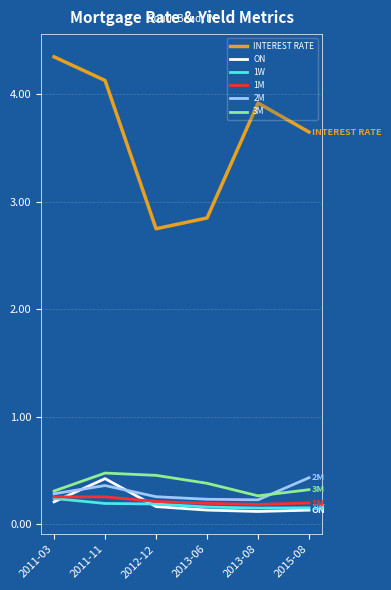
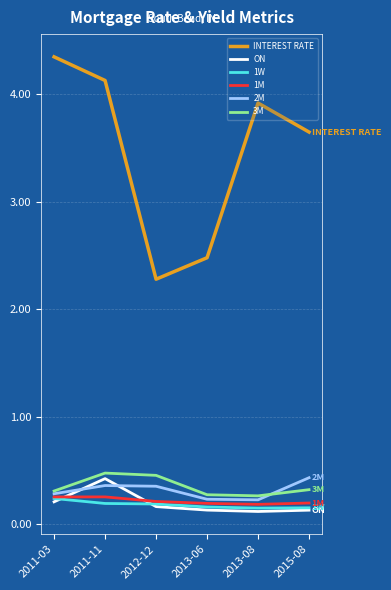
INTEREST RATE, 2012-12: 2.75 -> 2.28
2M, 2012-12: 0.26 -> 0.35
INTEREST RATE, 2013-06: 2.85 -> 2.48
3M, 2013-06: 0.38 -> 0.27
